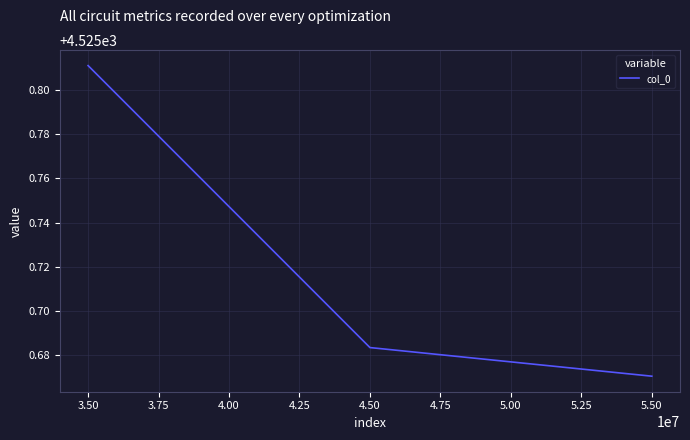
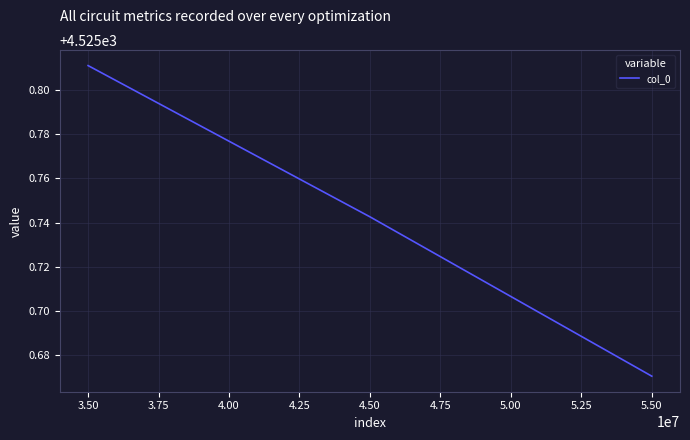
4.50: 4525.683 -> 4525.743
